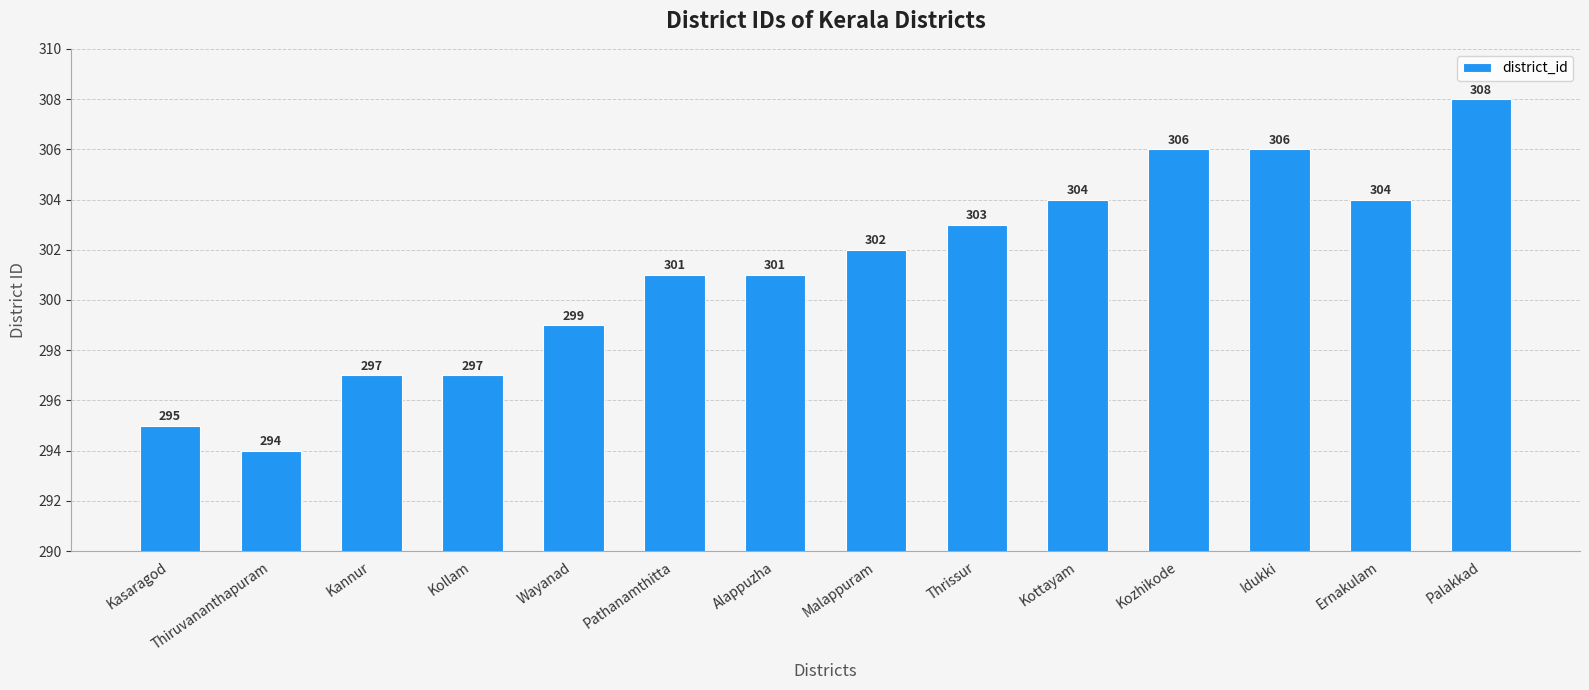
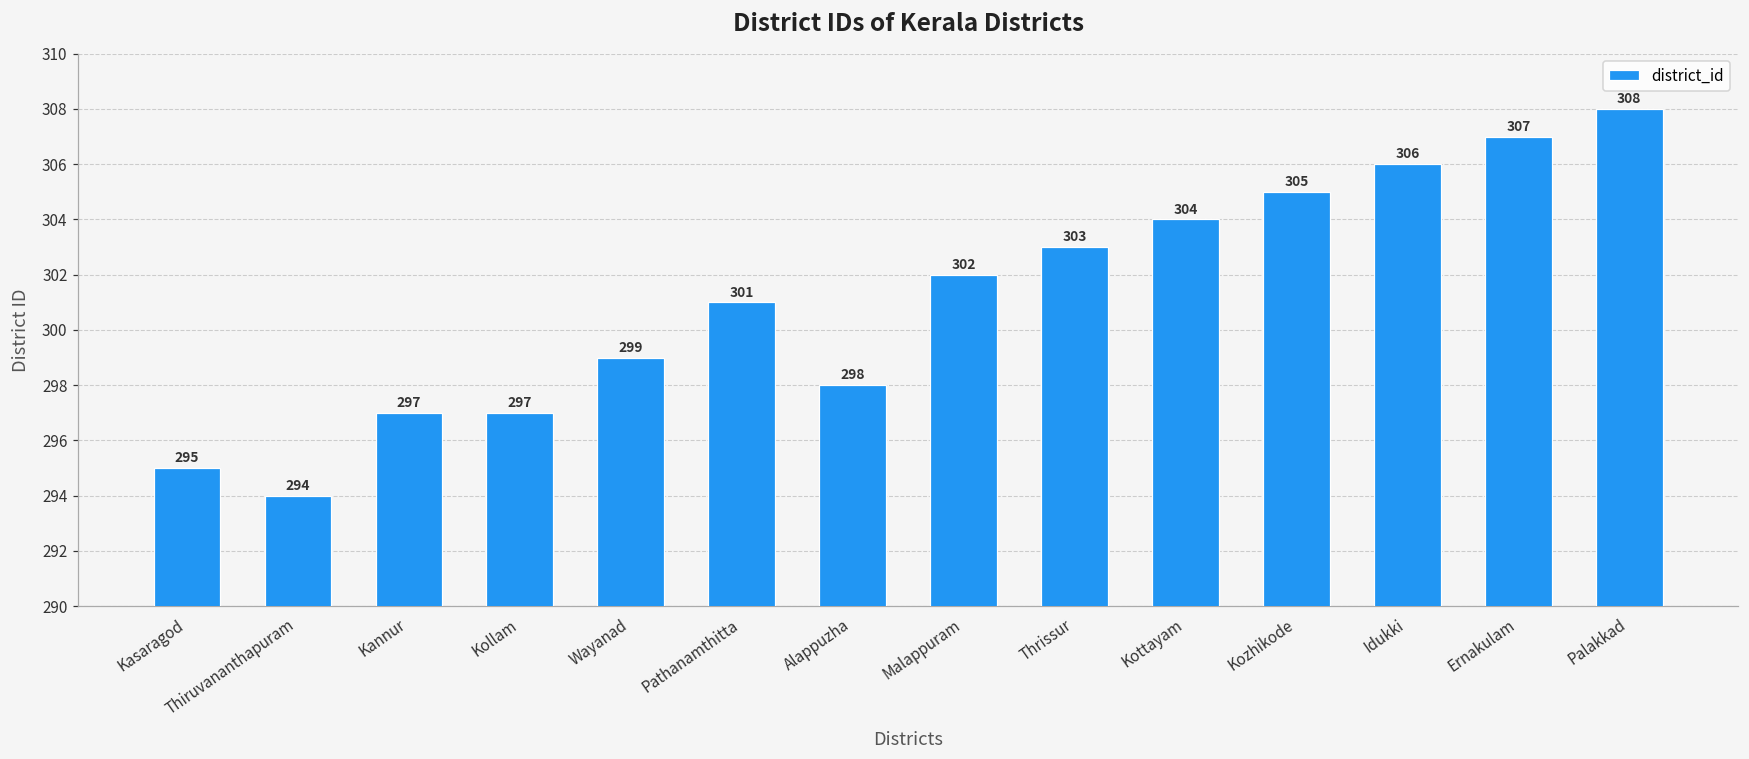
Alappuzha: 301 -> 298
Kozhikode: 306 -> 305
Ernakulam: 304 -> 307
